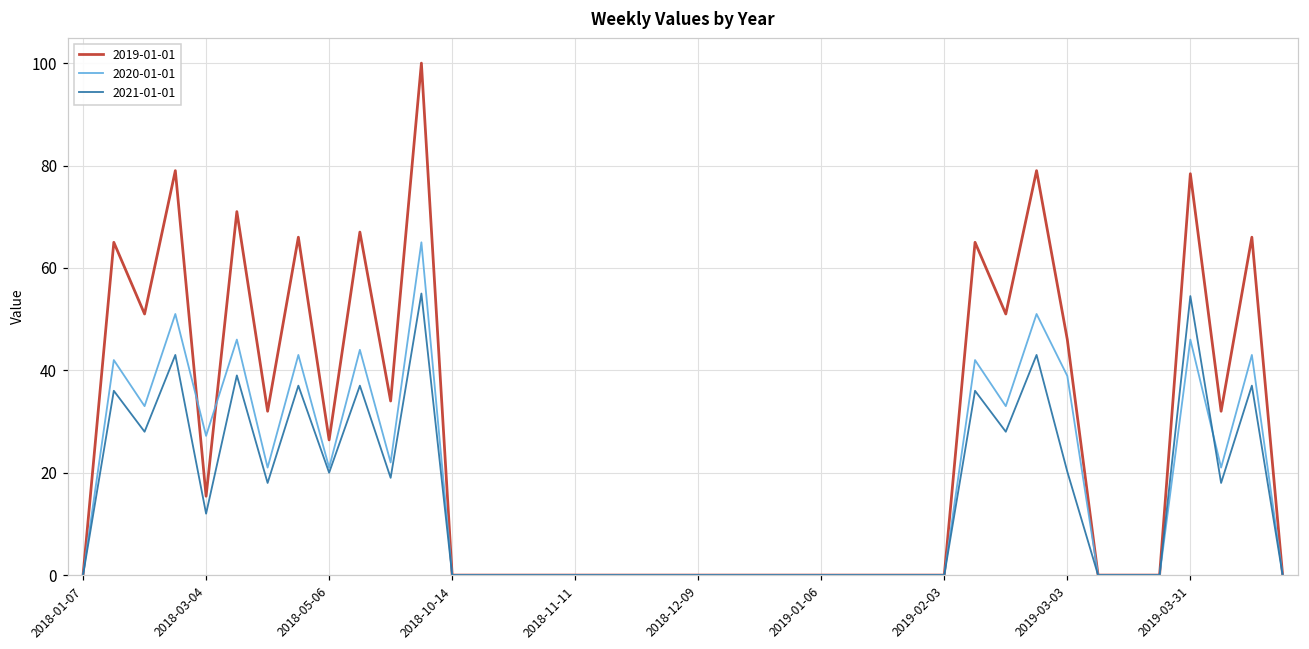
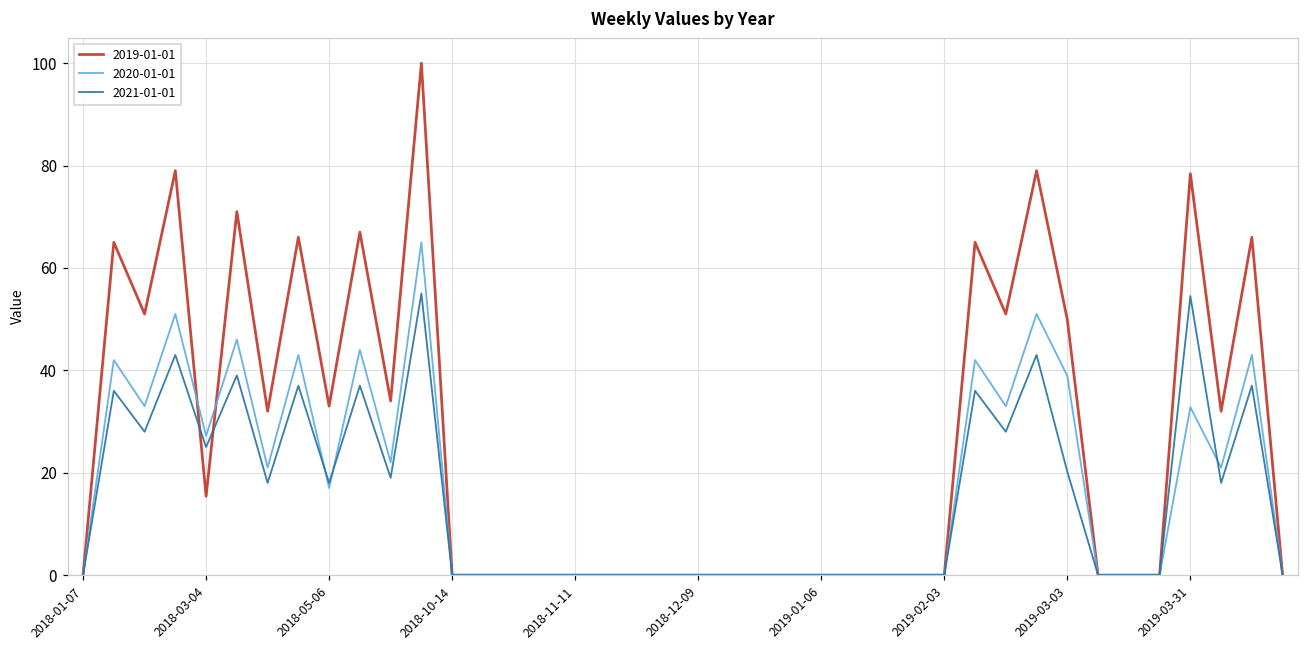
2021-01-01, 2018-03-04: 12 -> 25
2019-01-01, 2018-05-06: 26 -> 33
2020-01-01, 2018-05-06: 21 -> 17
2021-01-01, 2018-05-06: 20 -> 18
2019-01-01, 2019-03-03: 46 -> 50
2020-01-01, 2019-03-31: 46 -> 33
